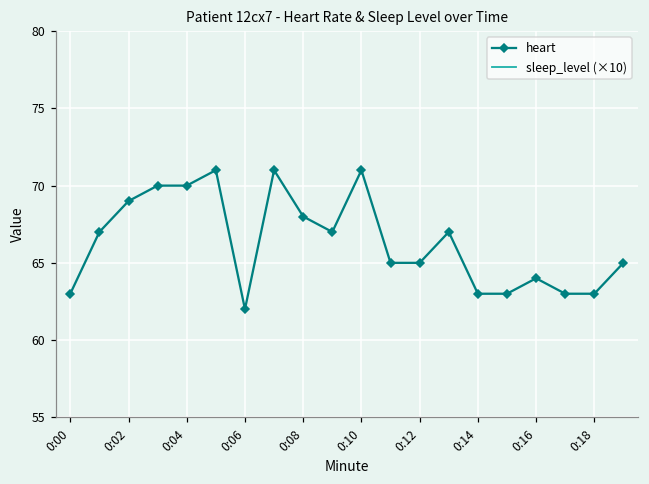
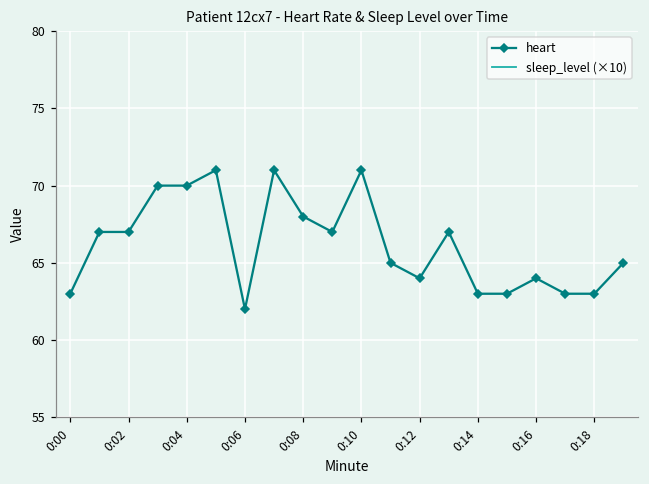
heart, 0:02: 69 -> 67
heart, 0:12: 65 -> 64
